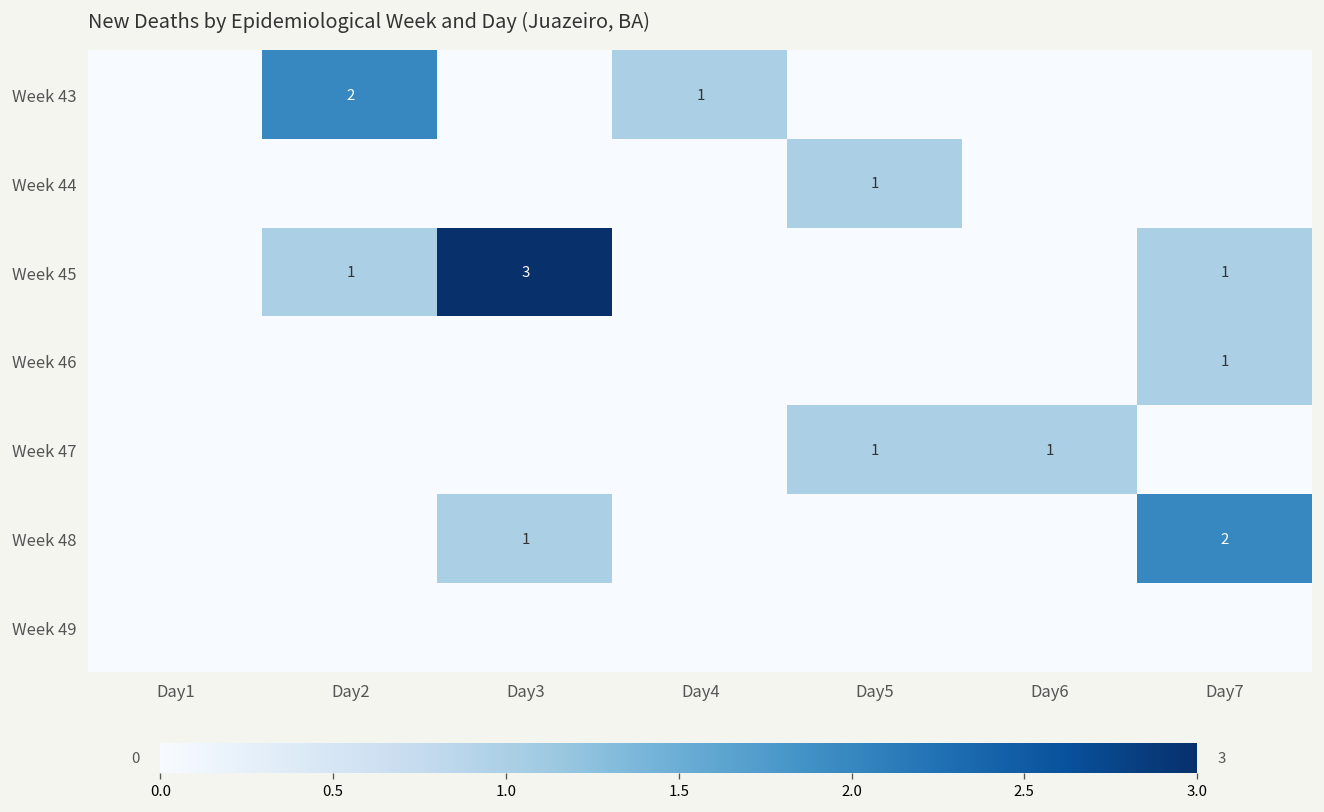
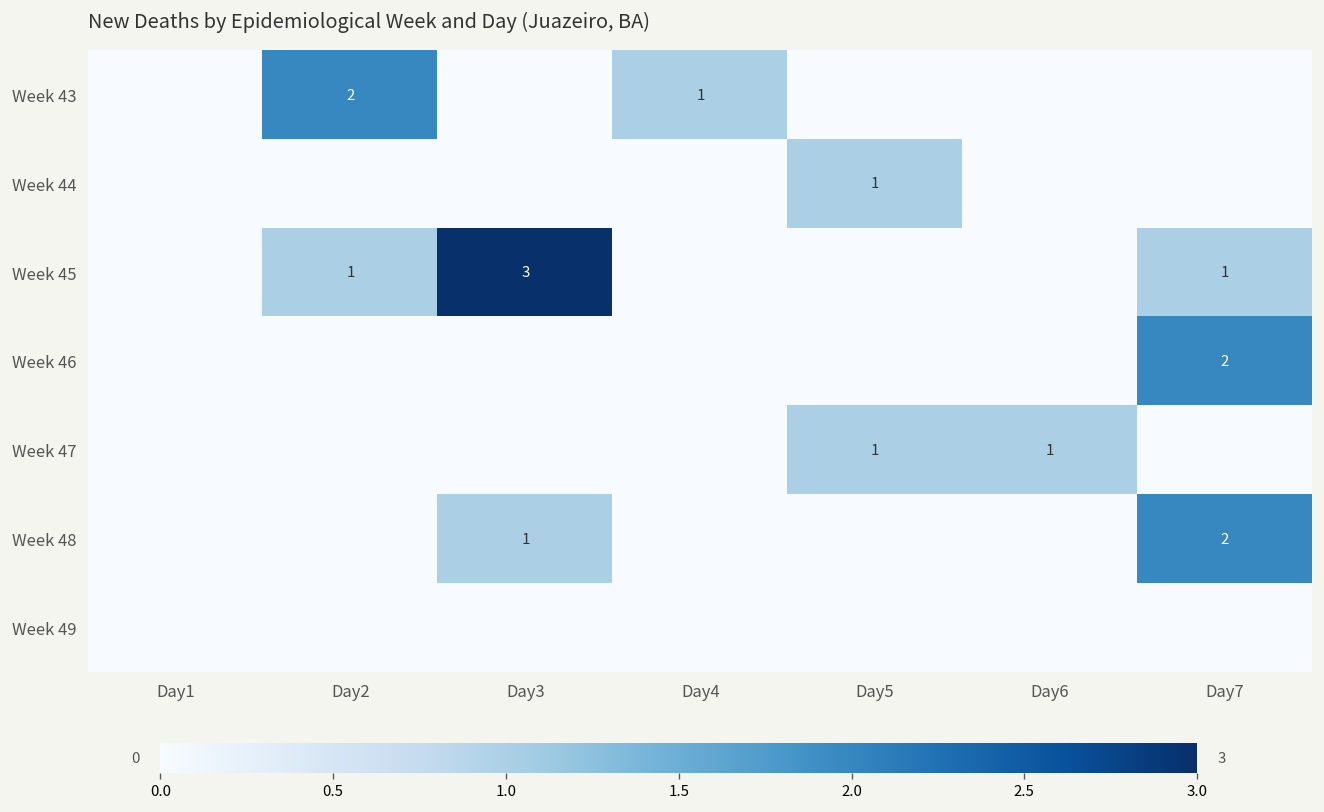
Week 46, Day7: 1 -> 2
